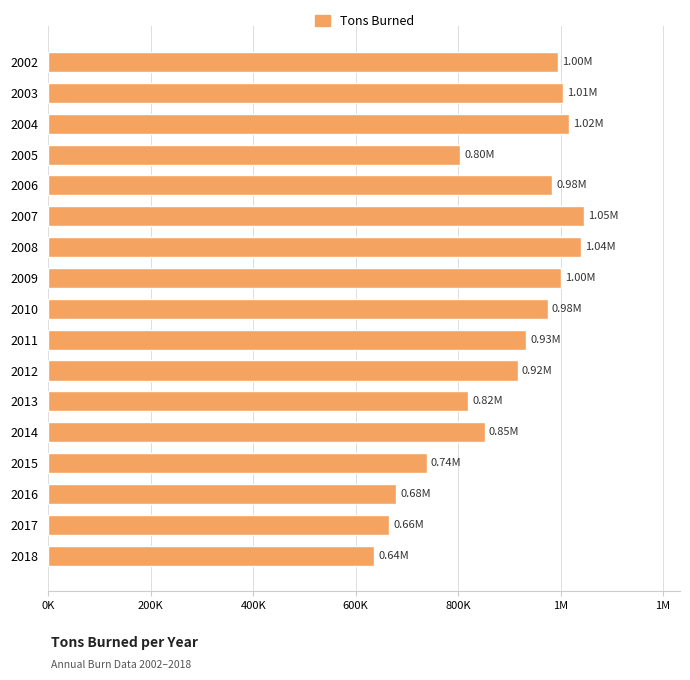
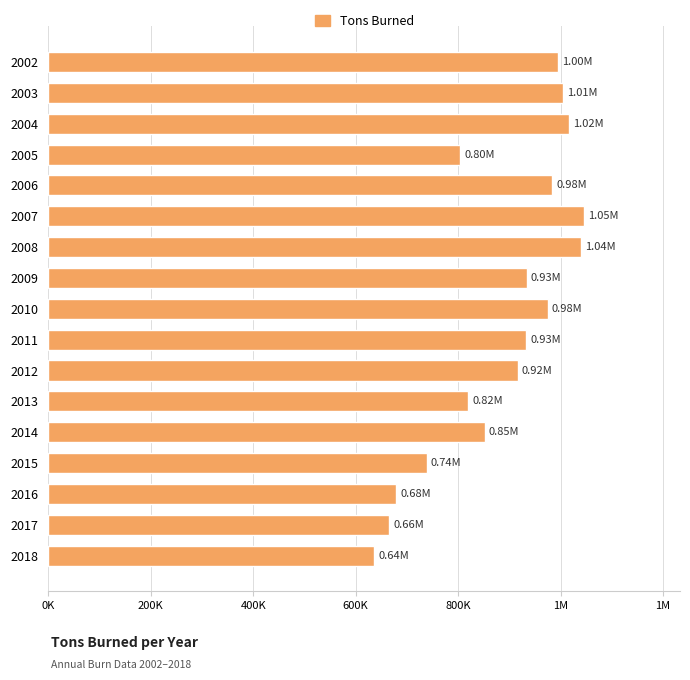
2009: 1.00M -> 0.93M
